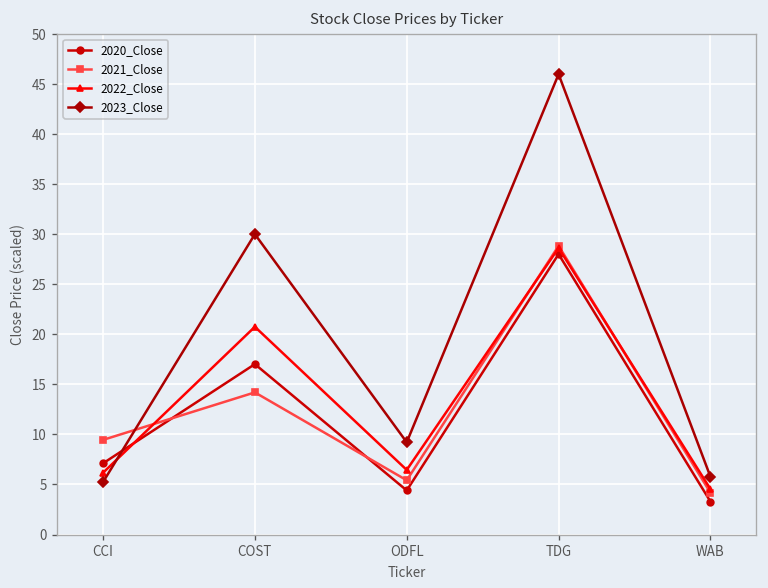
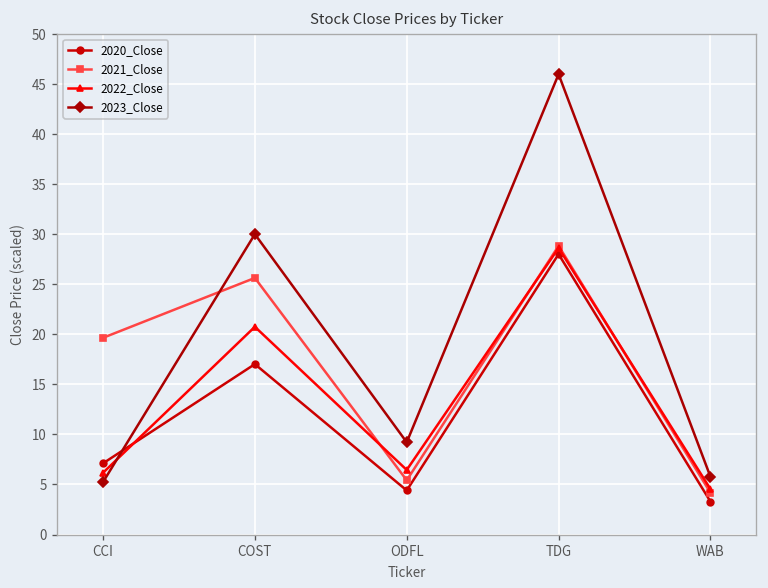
2021_Close, CCI: 9 -> 20
2021_Close, COST: 14 -> 26
